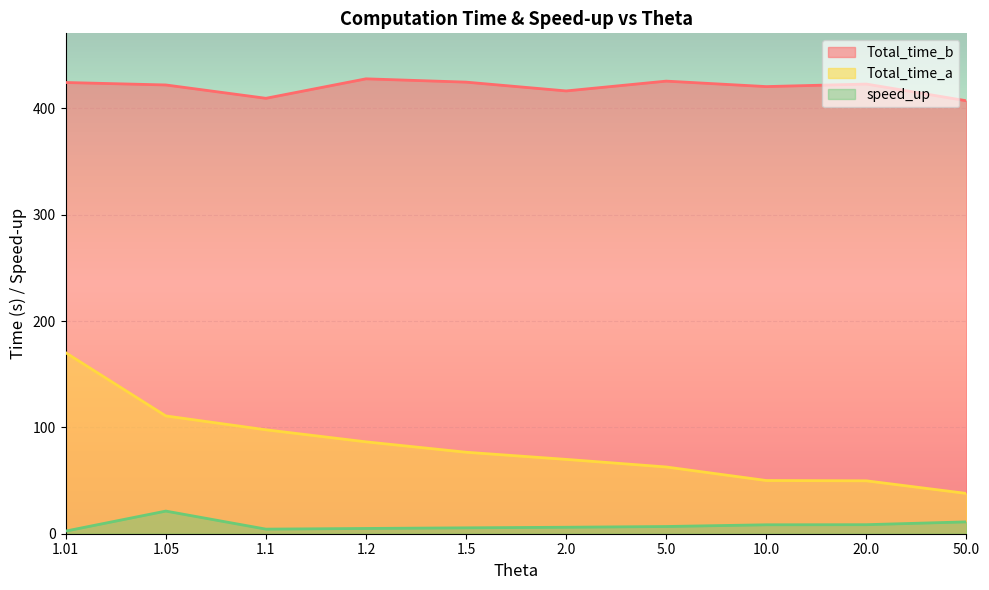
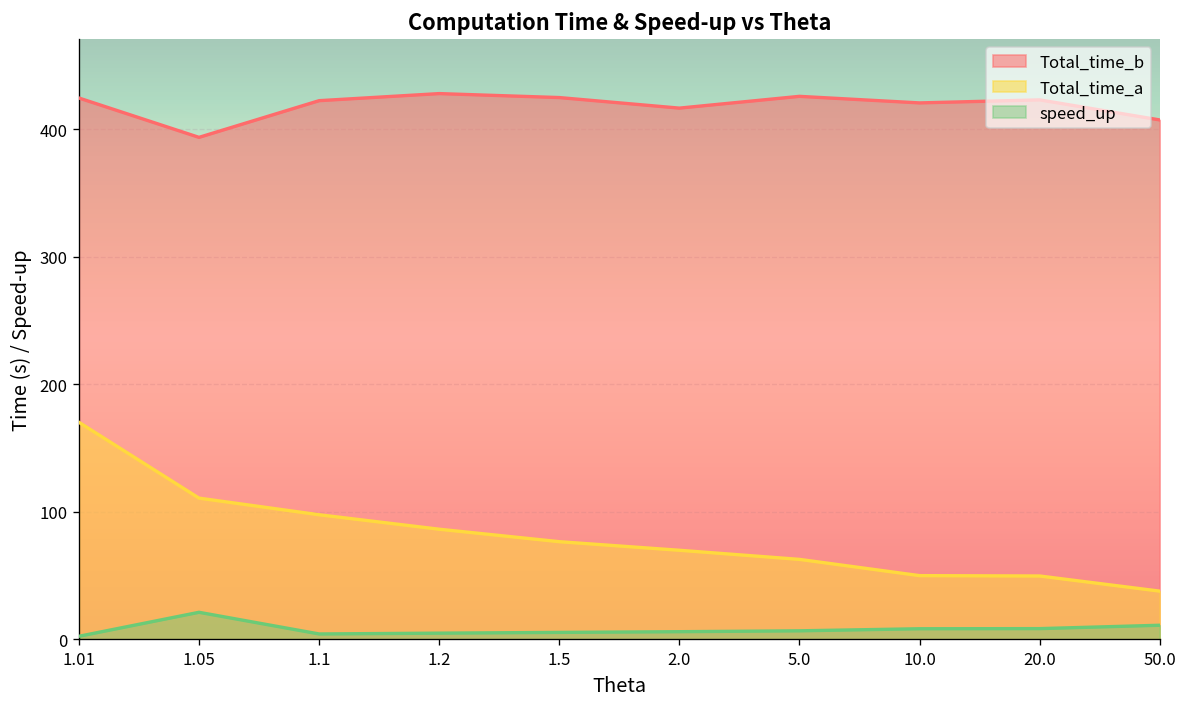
Total_time_b, 1.05: 422 -> 393
Total_time_b, 1.1: 409 -> 422
